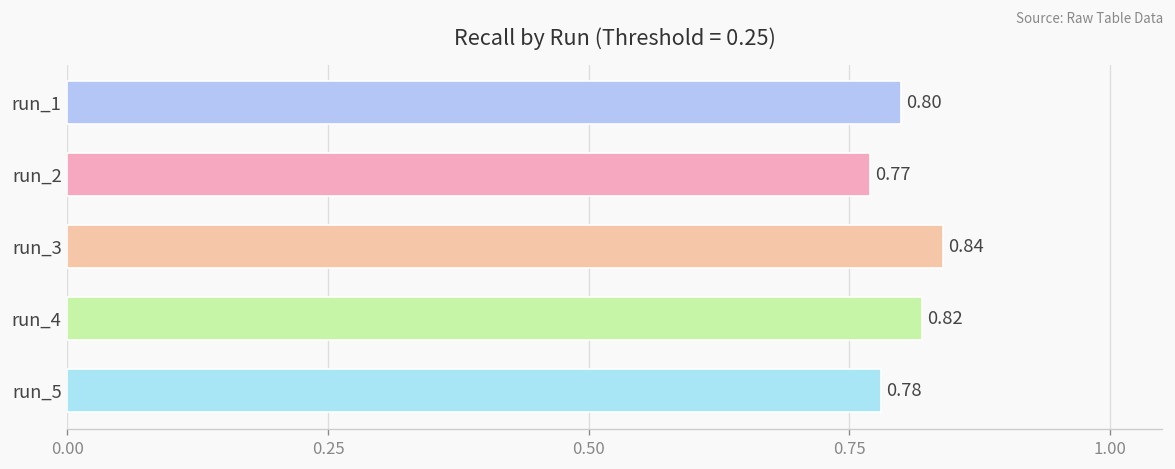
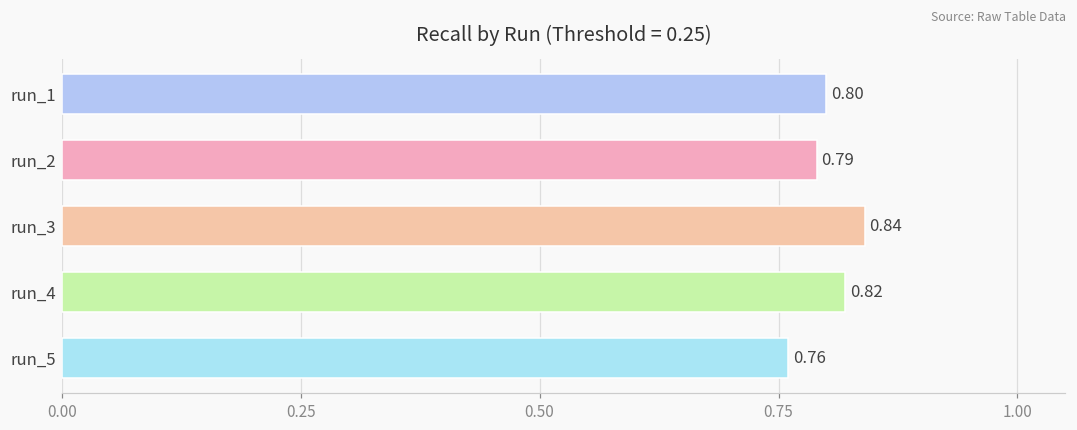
run_2: 0.77 -> 0.79
run_5: 0.78 -> 0.76
